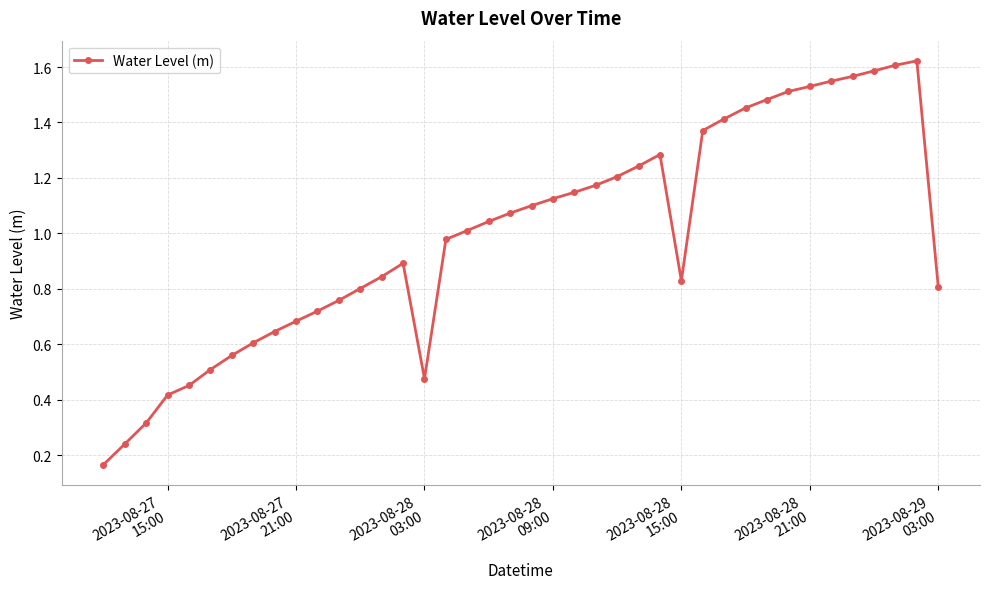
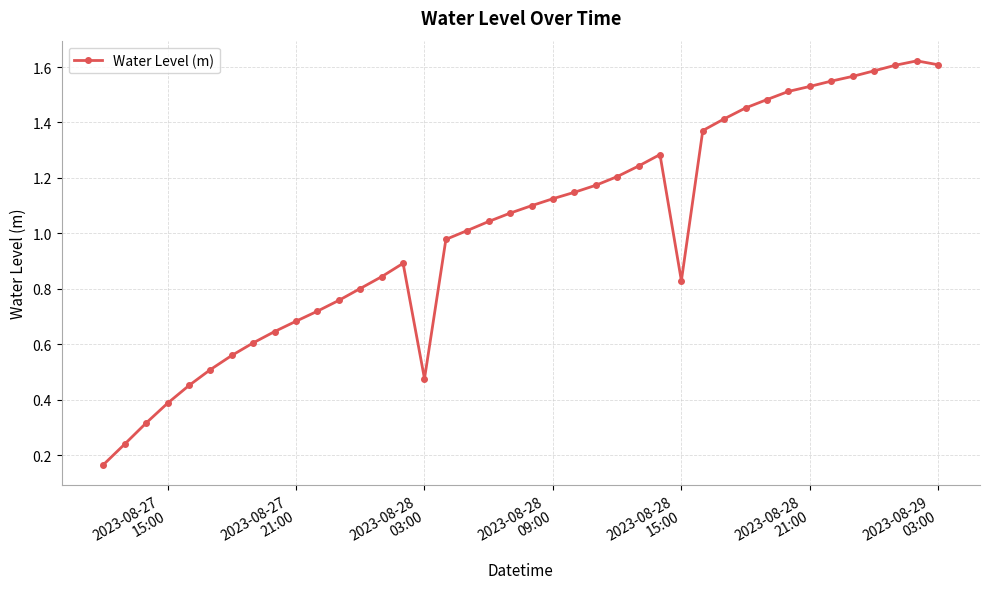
2023-08-27 15:00: 0.42 -> 0.39
2023-08-29 03:00: 0.81 -> 1.61
